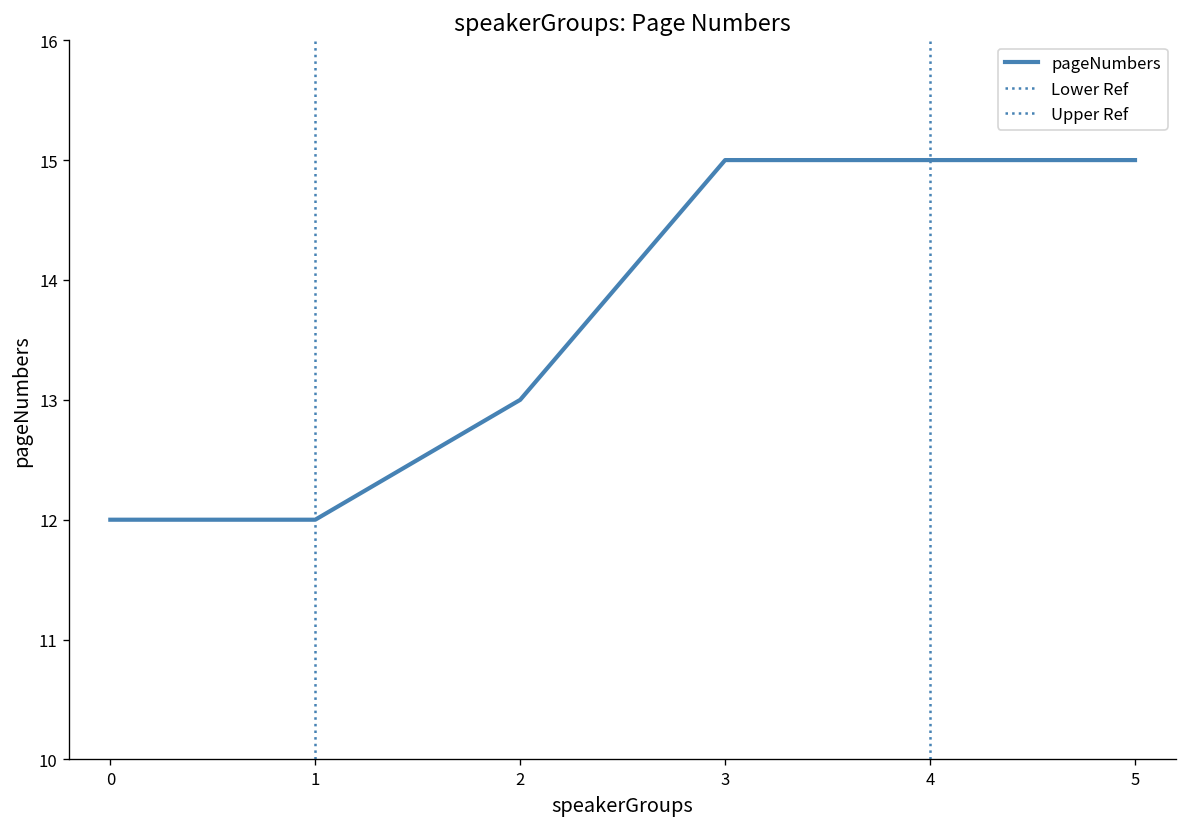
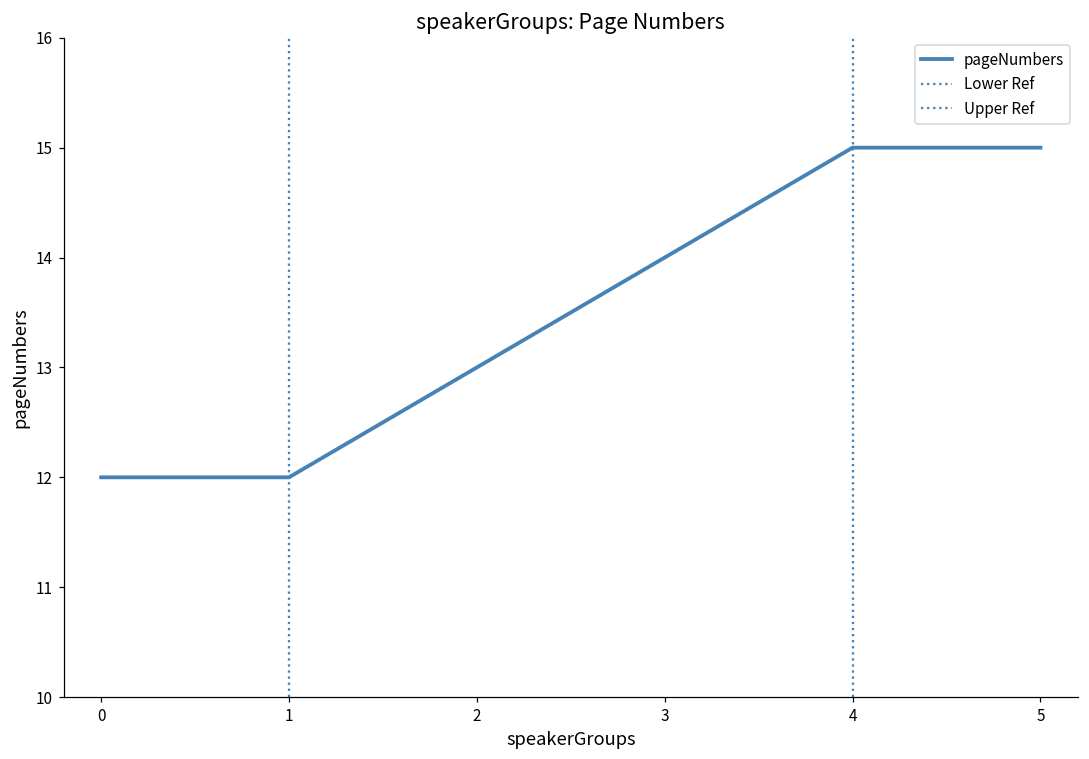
3: 15 -> 14
